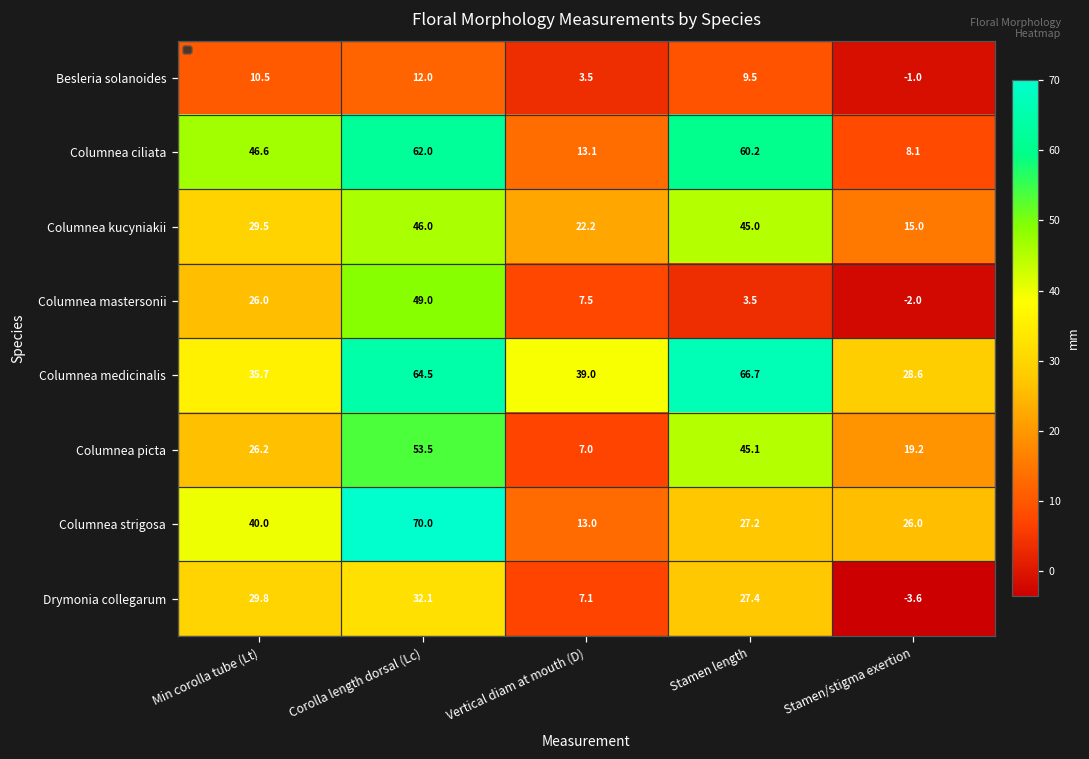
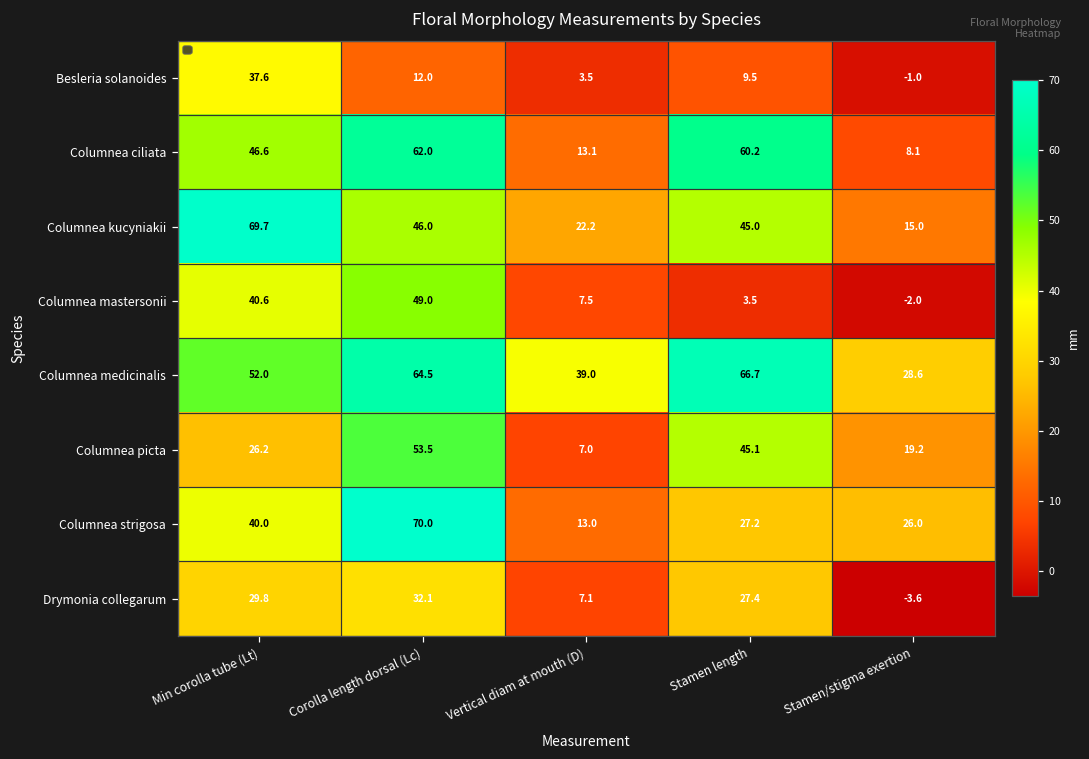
Besleria solanoides, Min corolla tube (Lt): 10.5 -> 37.6
Columnea kucyniakii, Min corolla tube (Lt): 29.5 -> 69.7
Columnea mastersonii, Min corolla tube (Lt): 26.0 -> 40.6
Columnea medicinalis, Min corolla tube (Lt): 35.7 -> 52.0
